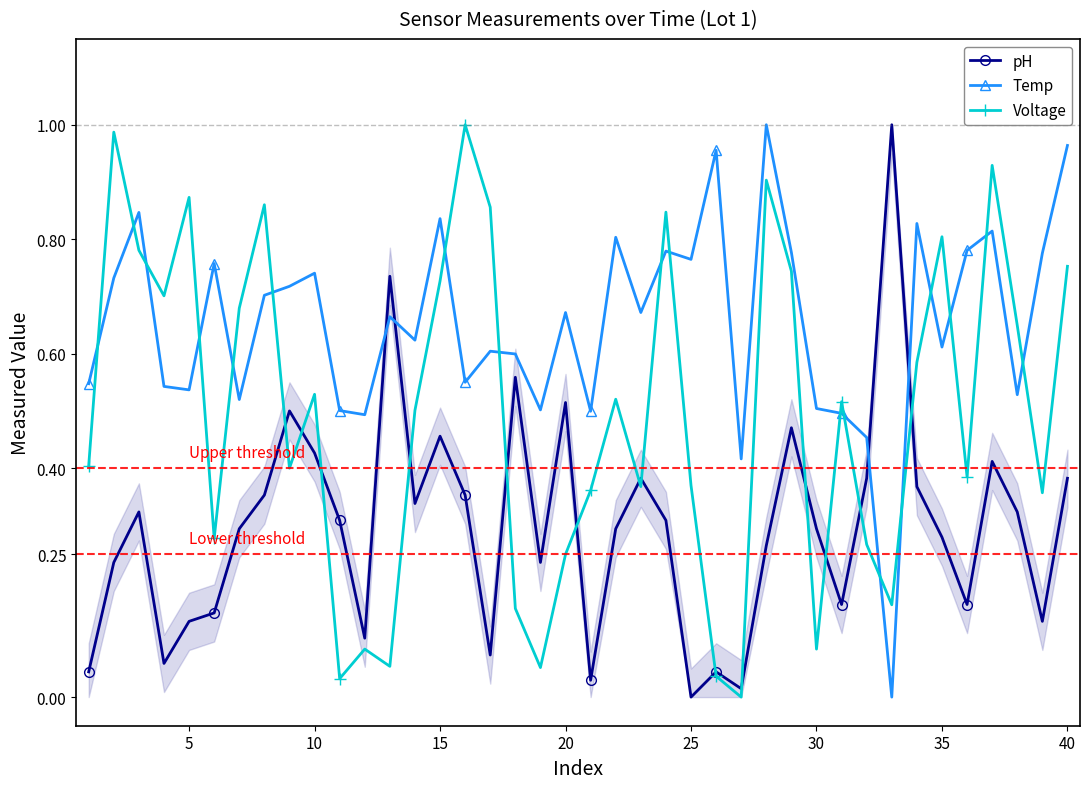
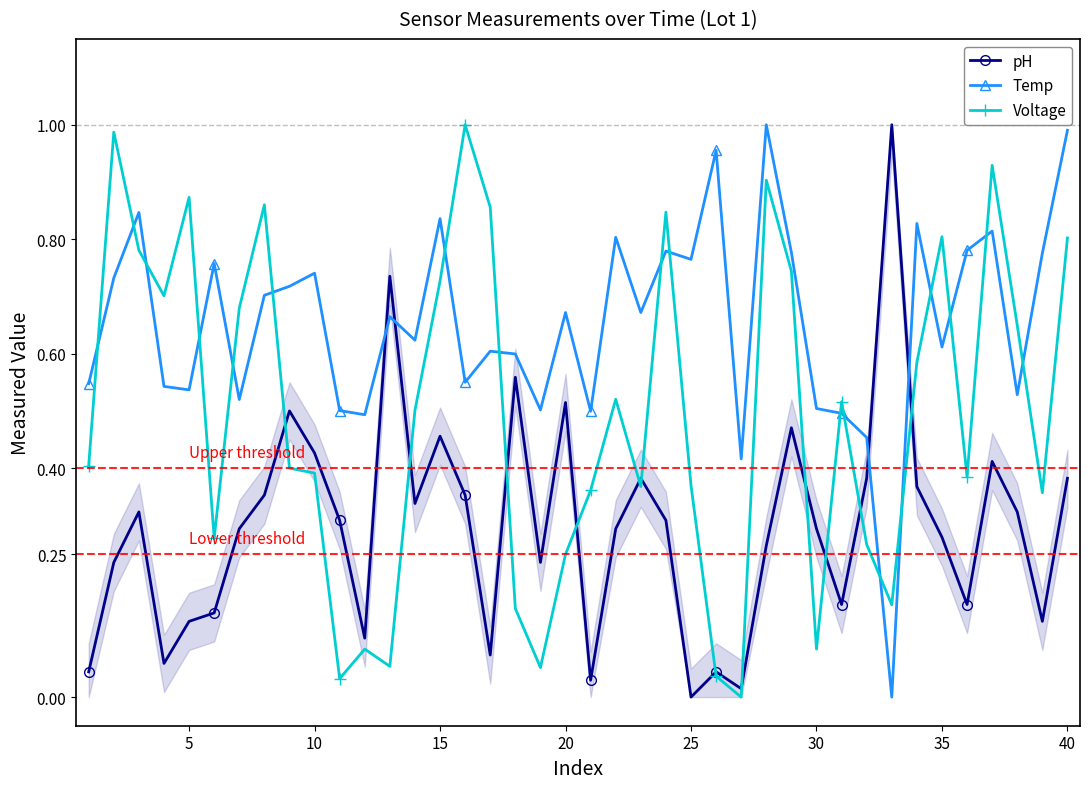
Voltage, 10: 0.53 -> 0.39
Temp, 40: 0.96 -> 0.99
Voltage, 40: 0.75 -> 0.80
